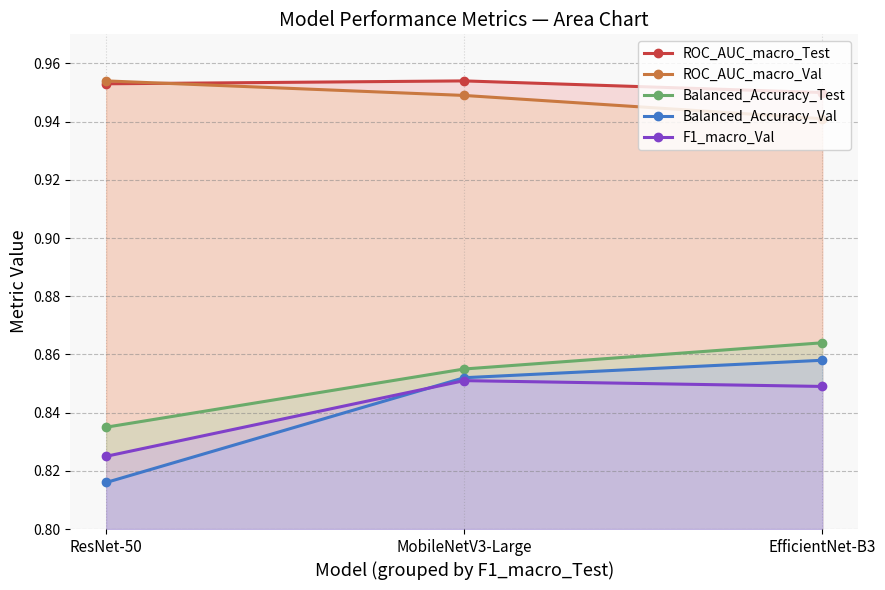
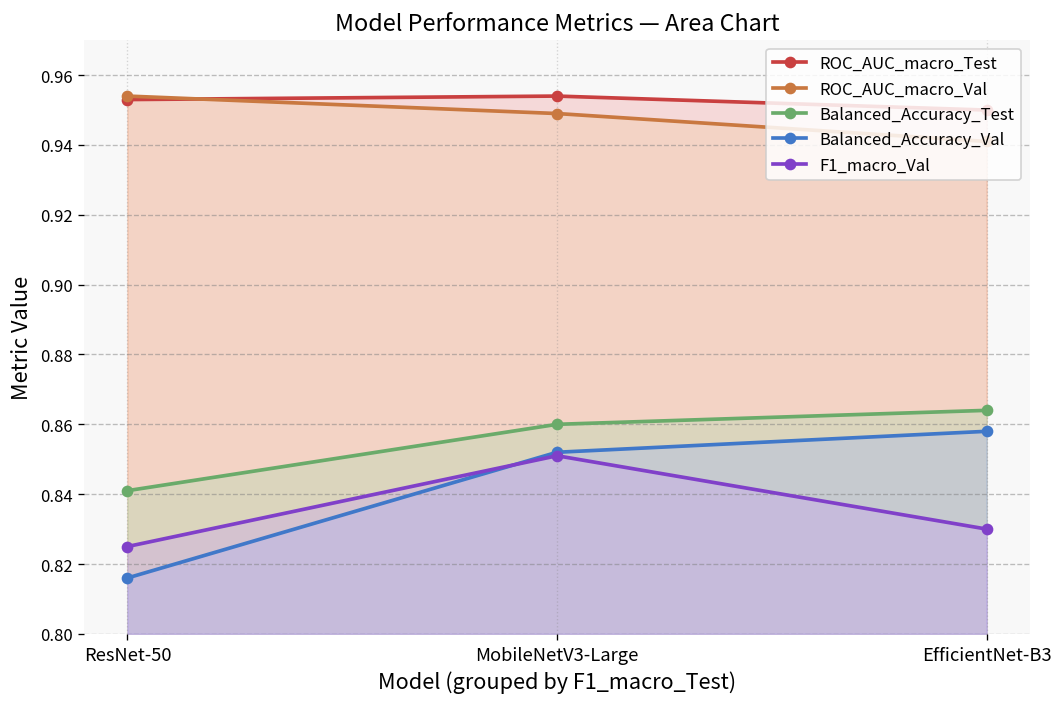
Balanced_Accuracy_Test, ResNet-50: 0.835 -> 0.841
Balanced_Accuracy_Test, MobileNetV3-Large: 0.855 -> 0.860
F1_macro_Val, EfficientNet-B3: 0.849 -> 0.830
